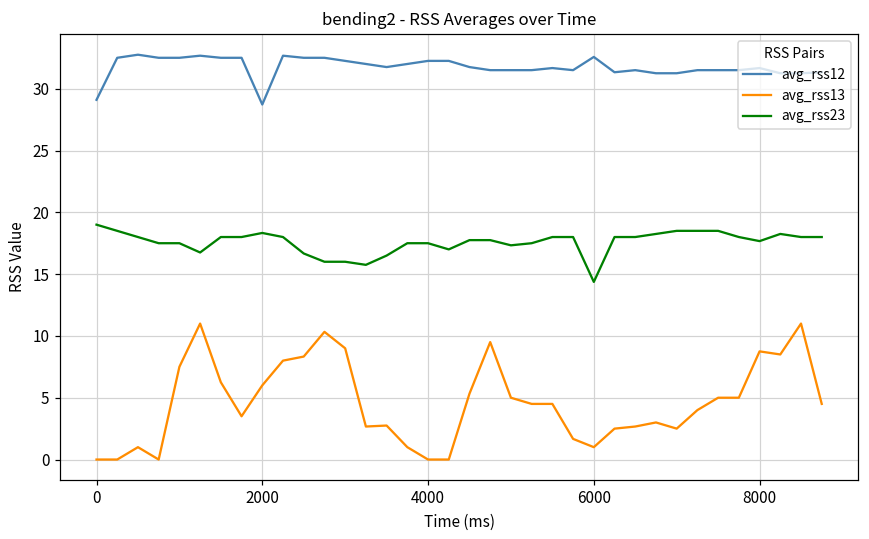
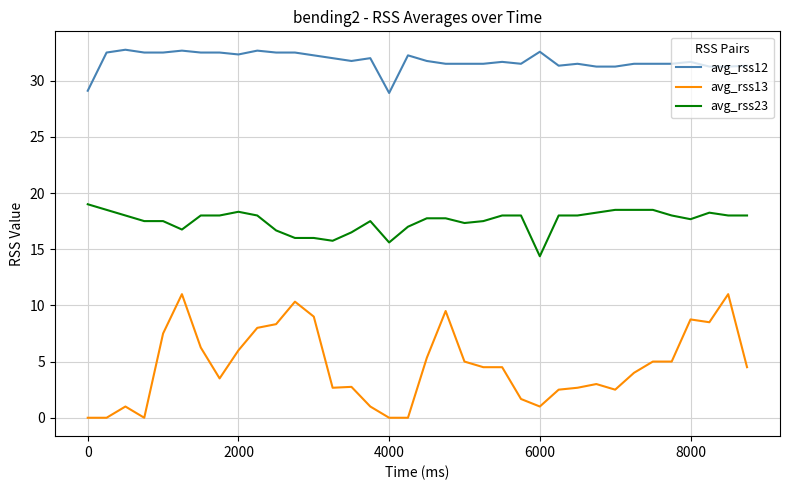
avg_rss12, 2000: 28.7 -> 32.3
avg_rss12, 4000: 32.3 -> 28.9
avg_rss23, 4000: 17.5 -> 15.6
